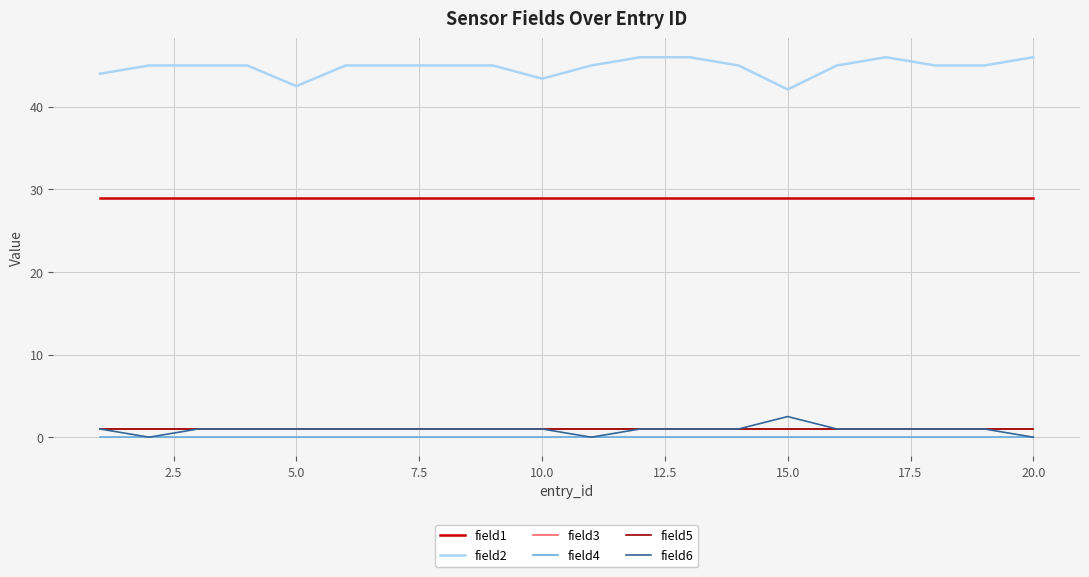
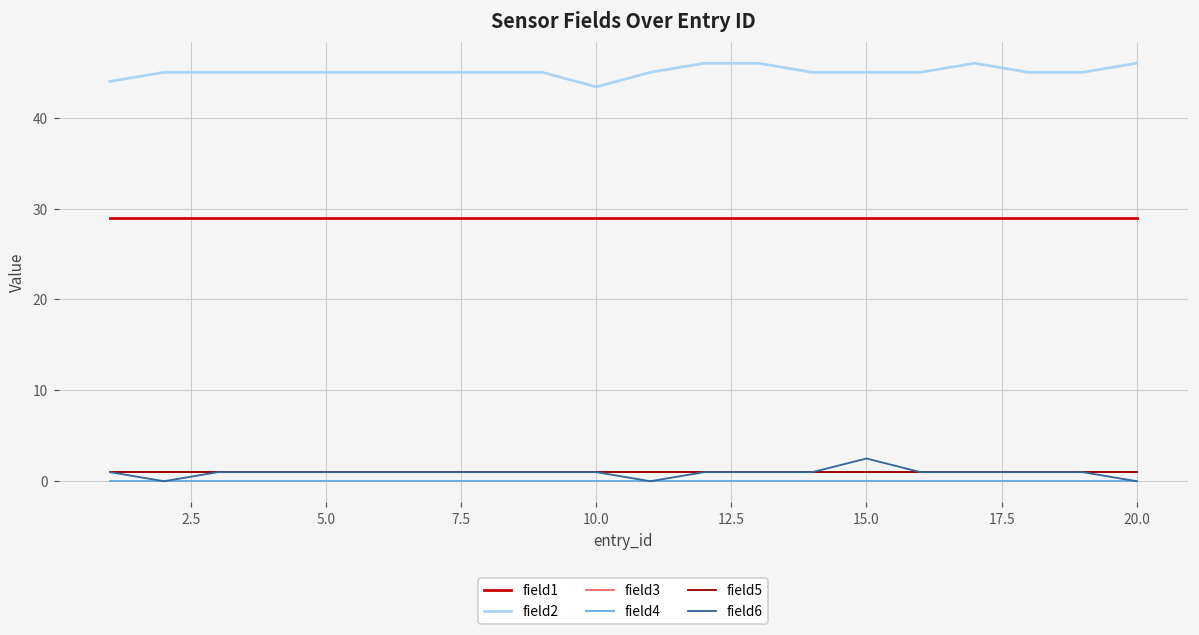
field2, 5.0: 43 -> 45
field2, 15.0: 42 -> 45
